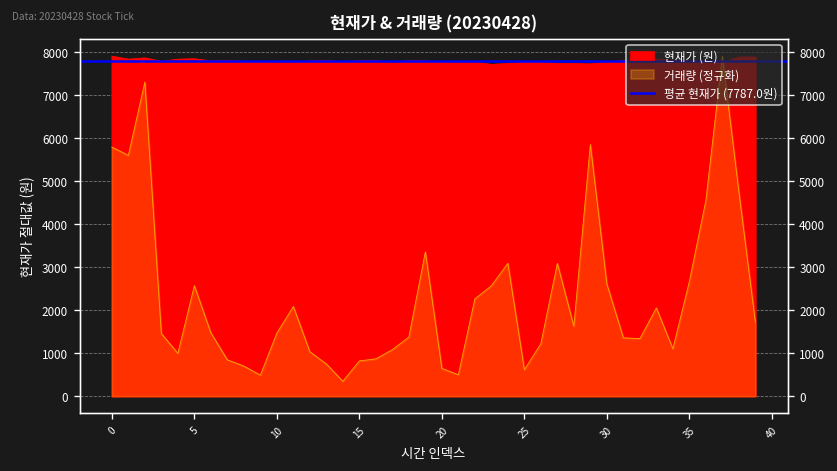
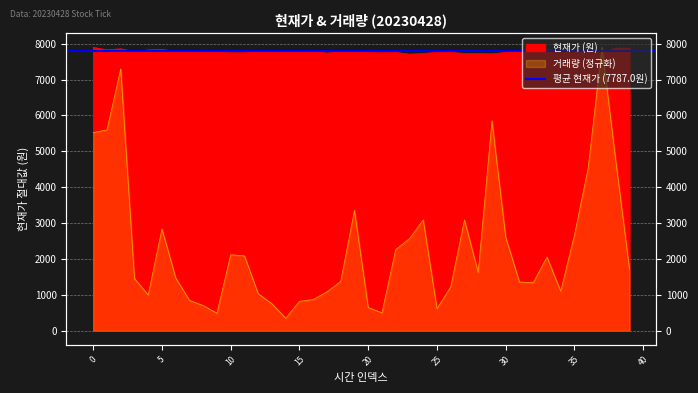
거래량 (정규화), 0: 5800 -> 5500
거래량 (정규화), 5: 2600 -> 2800
거래량 (정규화), 10: 1500 -> 2100
